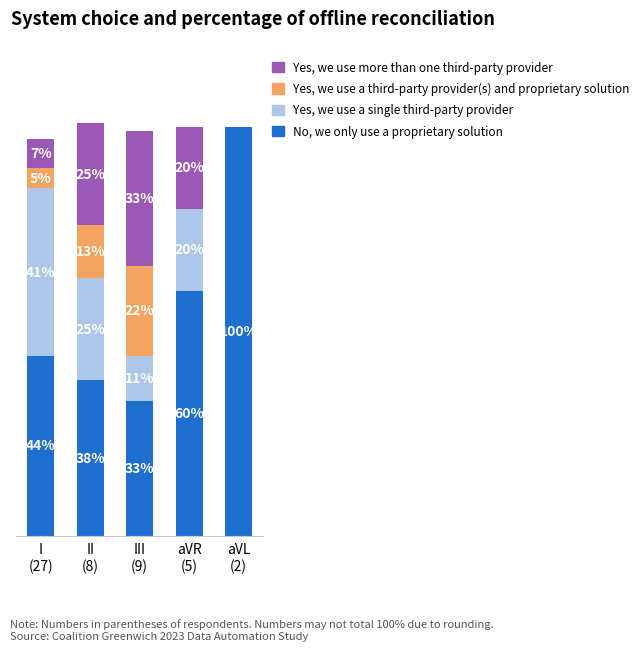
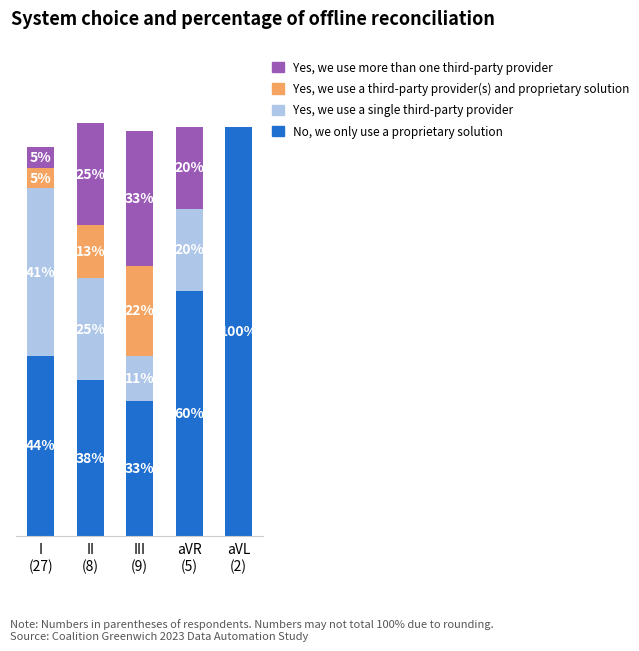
Yes, we use more than one third-party provider, I (27): 7% -> 5%
